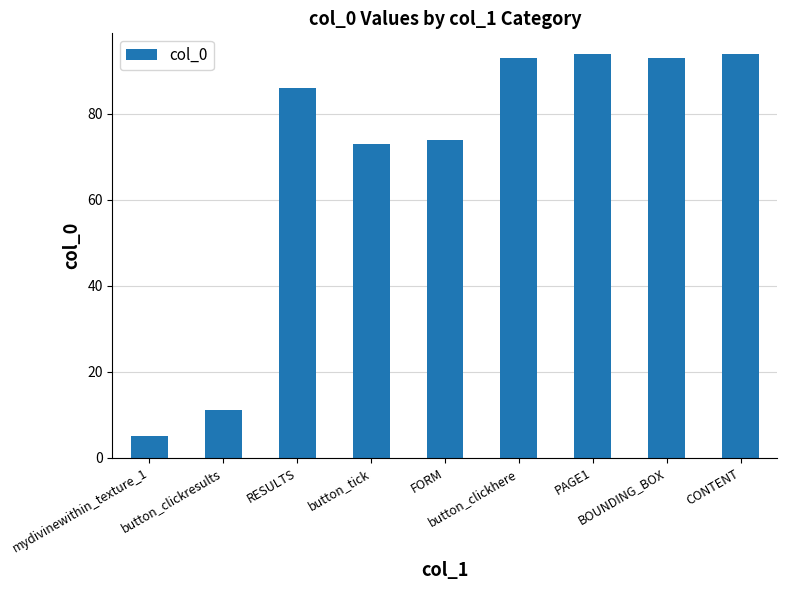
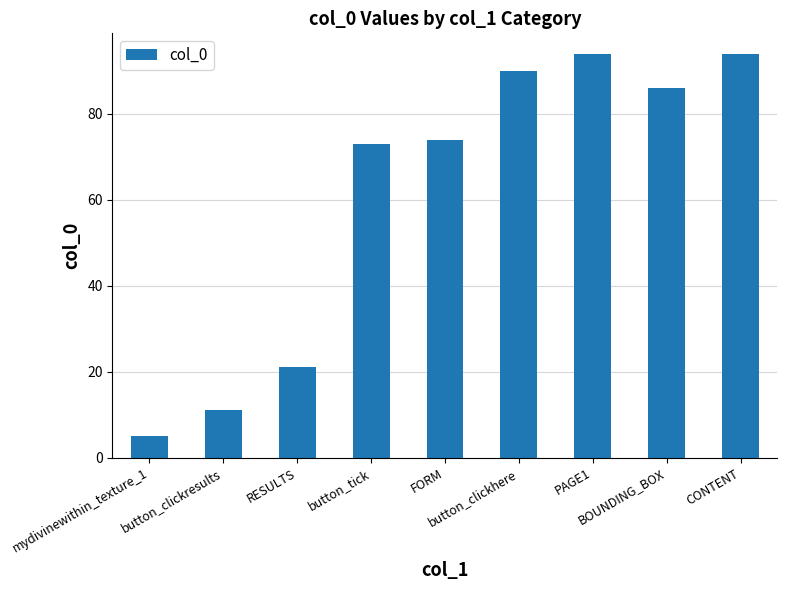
RESULTS: 86 -> 21
button_clickhere: 93 -> 90
BOUNDING_BOX: 93 -> 86
